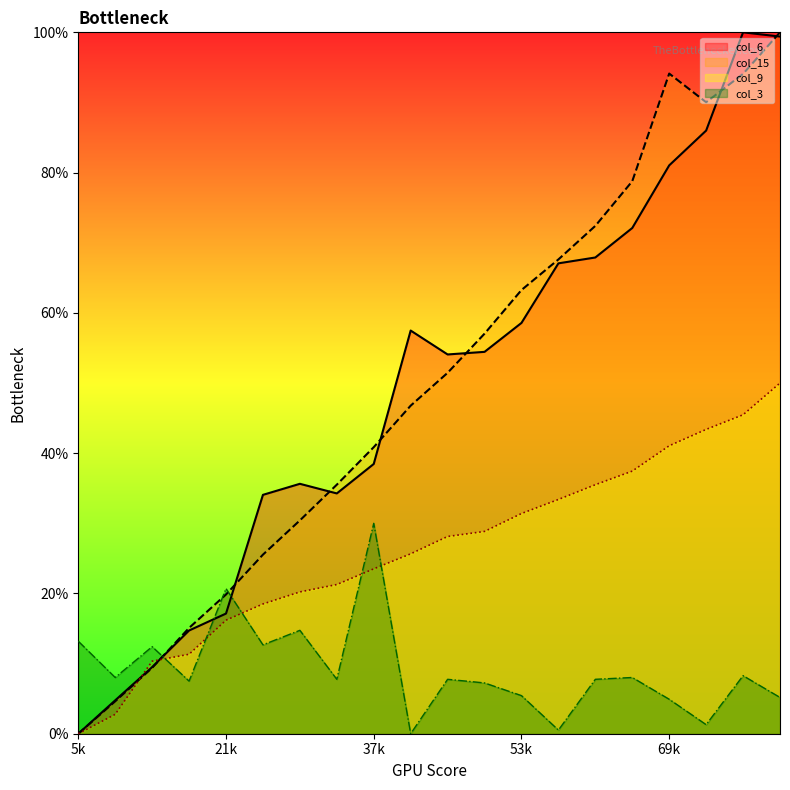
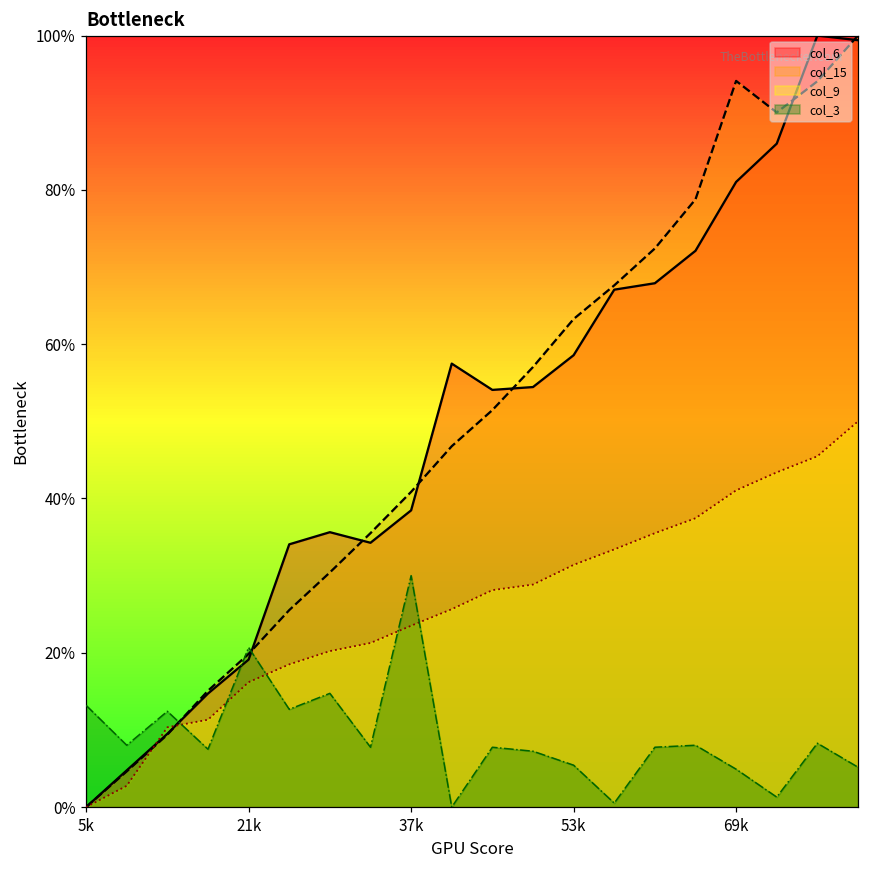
col_6, 21k: 17% -> 19%
